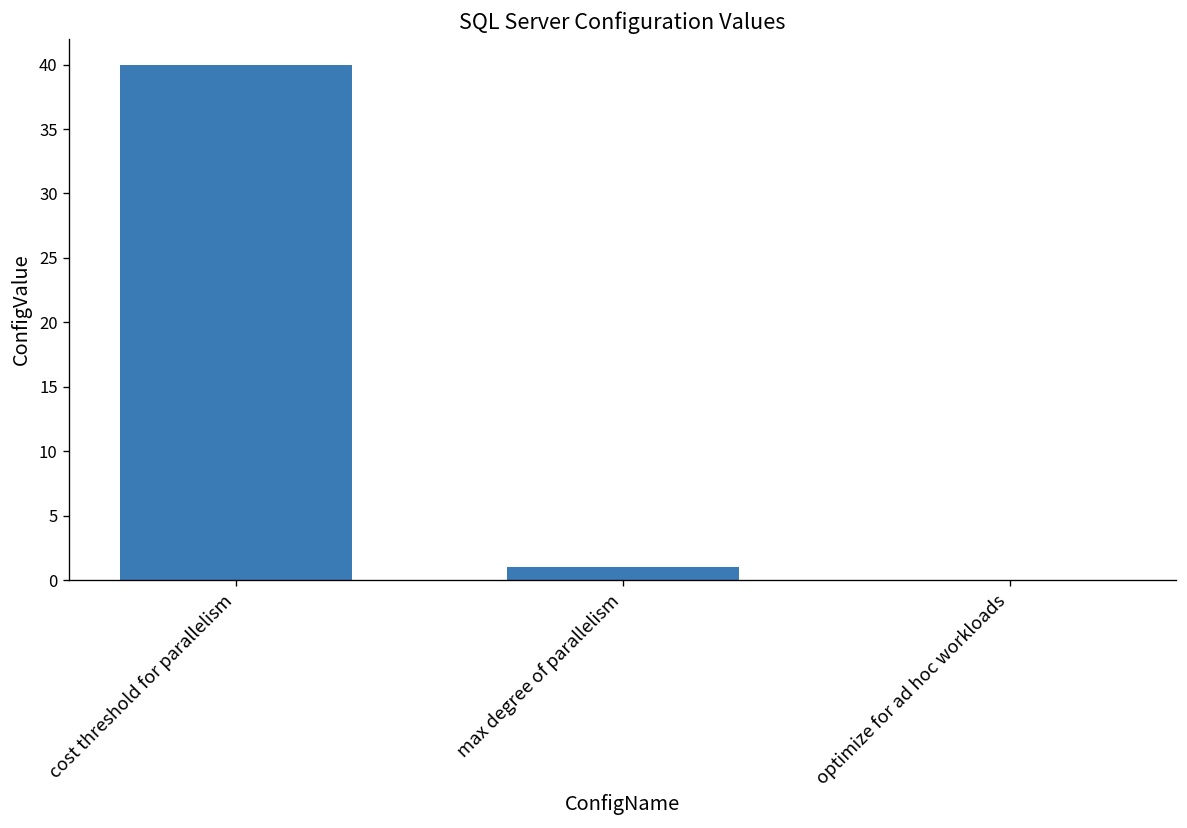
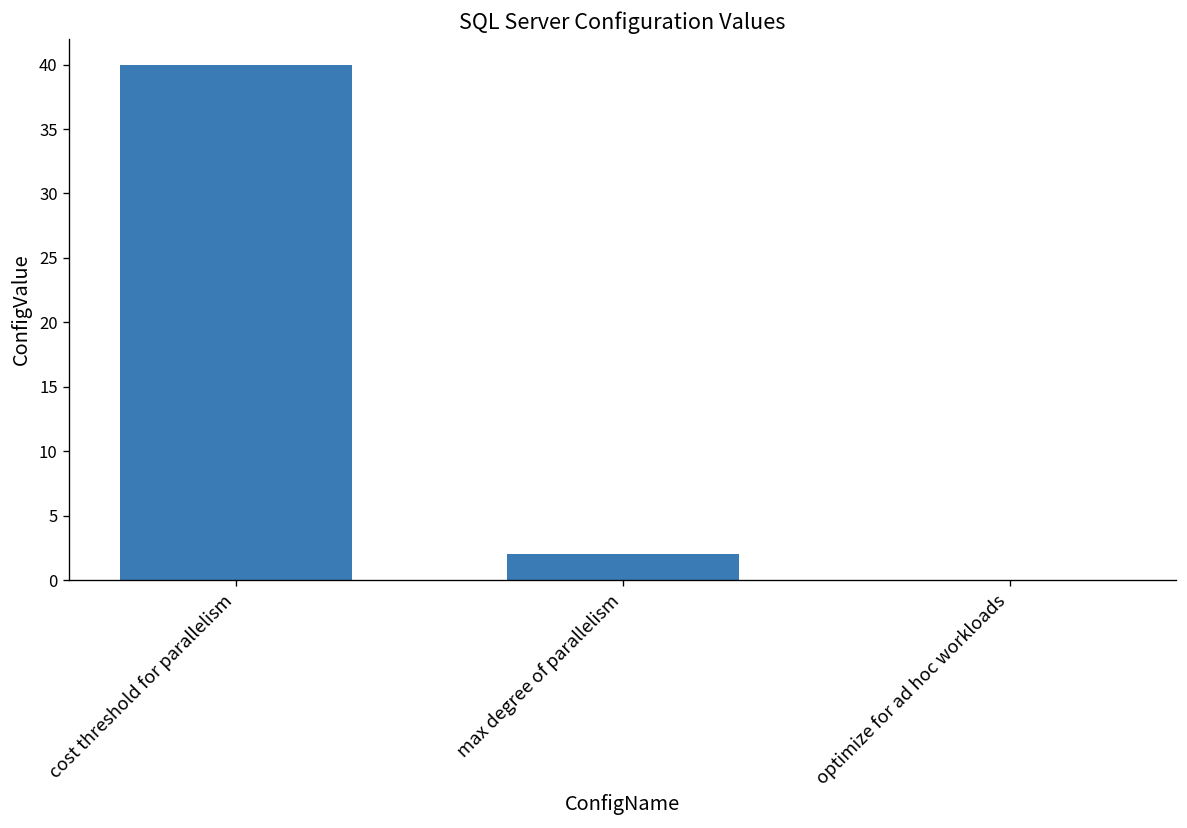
max degree of parallelism: 1 -> 2
